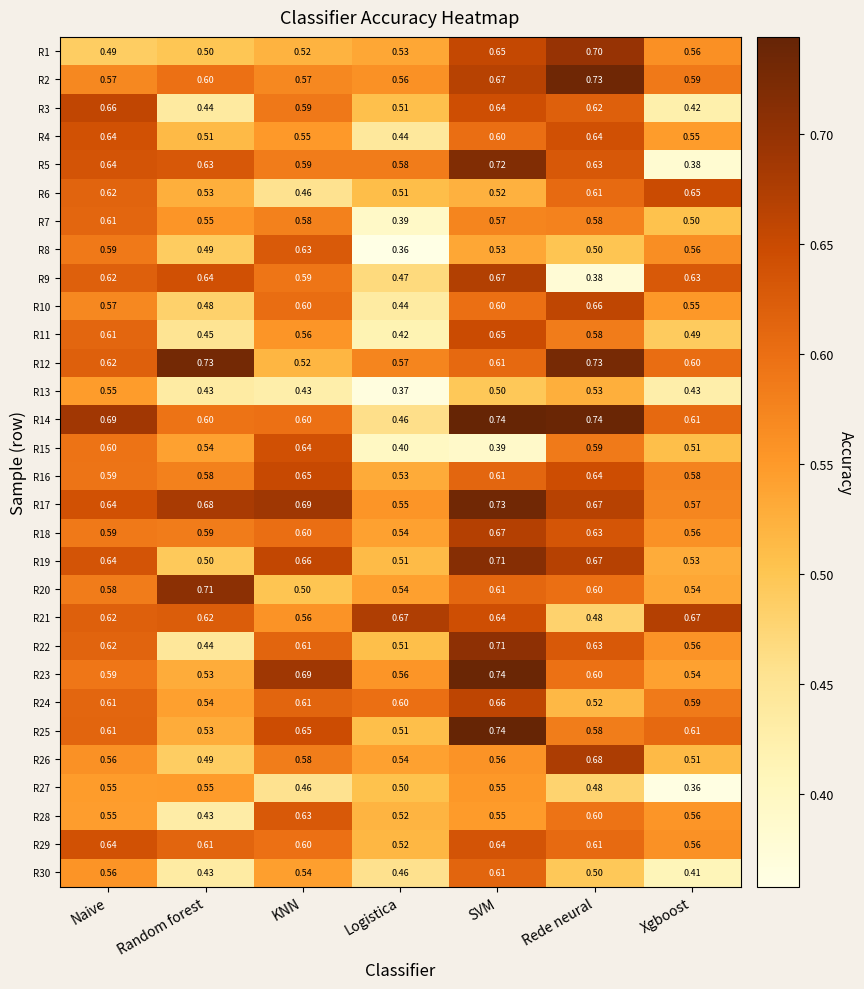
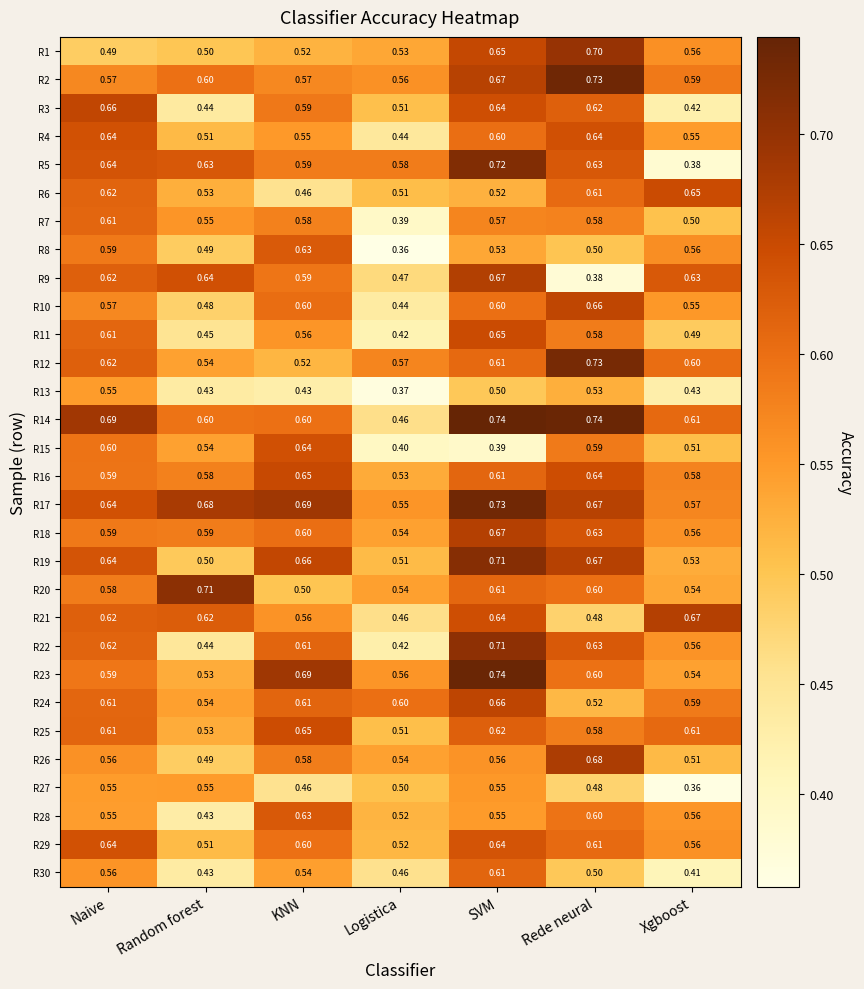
R12, Random forest: 0.73 -> 0.54
R21, Logistica: 0.67 -> 0.46
R22, Logistica: 0.51 -> 0.42
R25, SVM: 0.74 -> 0.62
R29, Random forest: 0.61 -> 0.51
